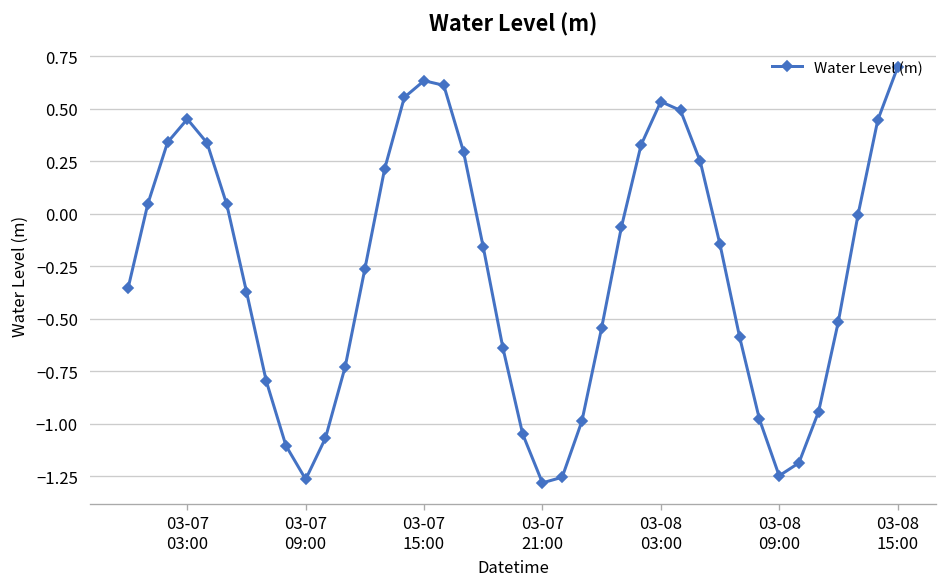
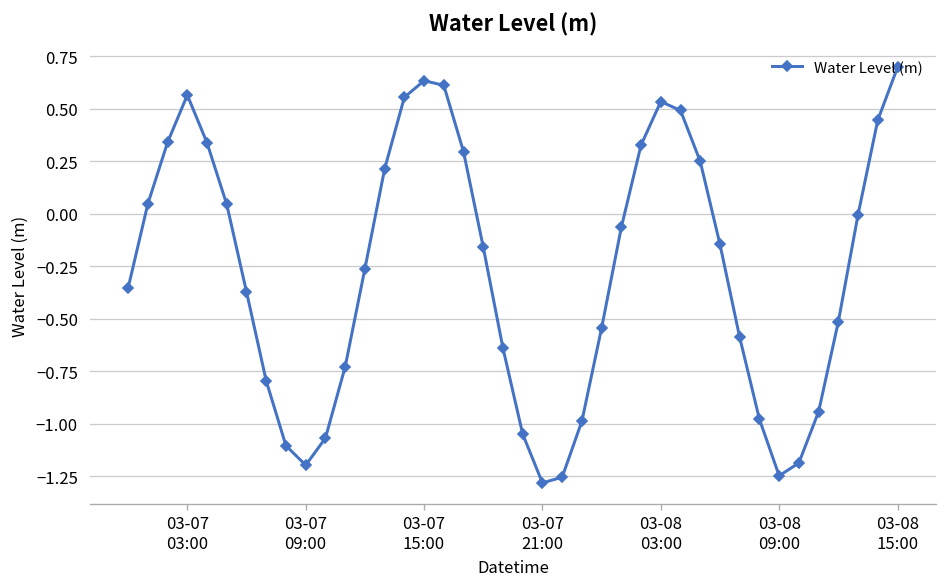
03-07 03:00: 0.45 -> 0.56
03-07 09:00: -1.27 -> -1.20
